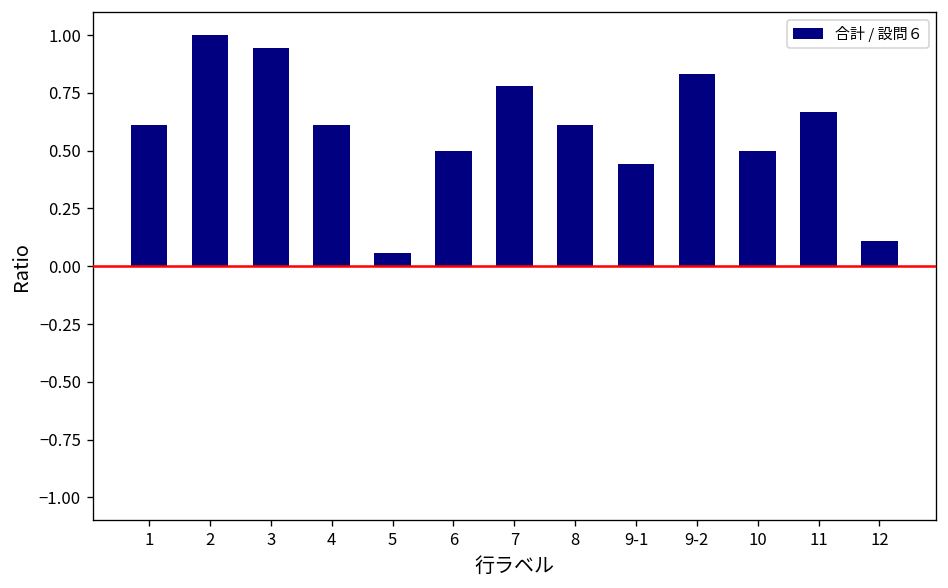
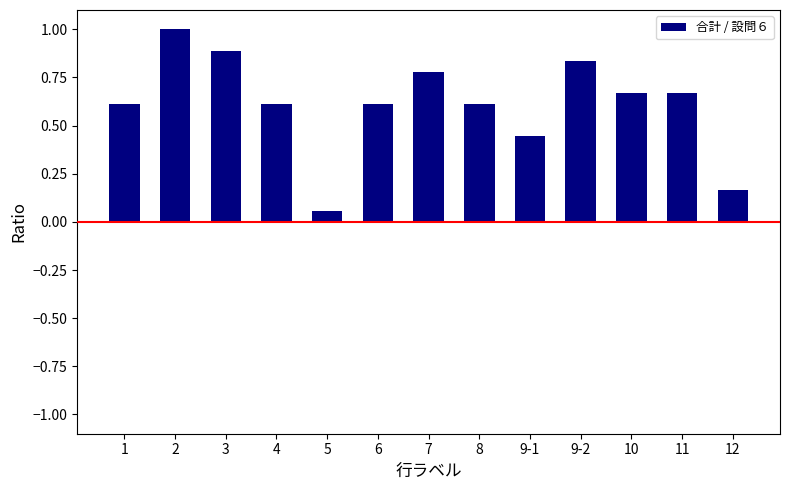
3: 0.94 -> 0.89
6: 0.50 -> 0.61
10: 0.50 -> 0.67
12: 0.11 -> 0.17
